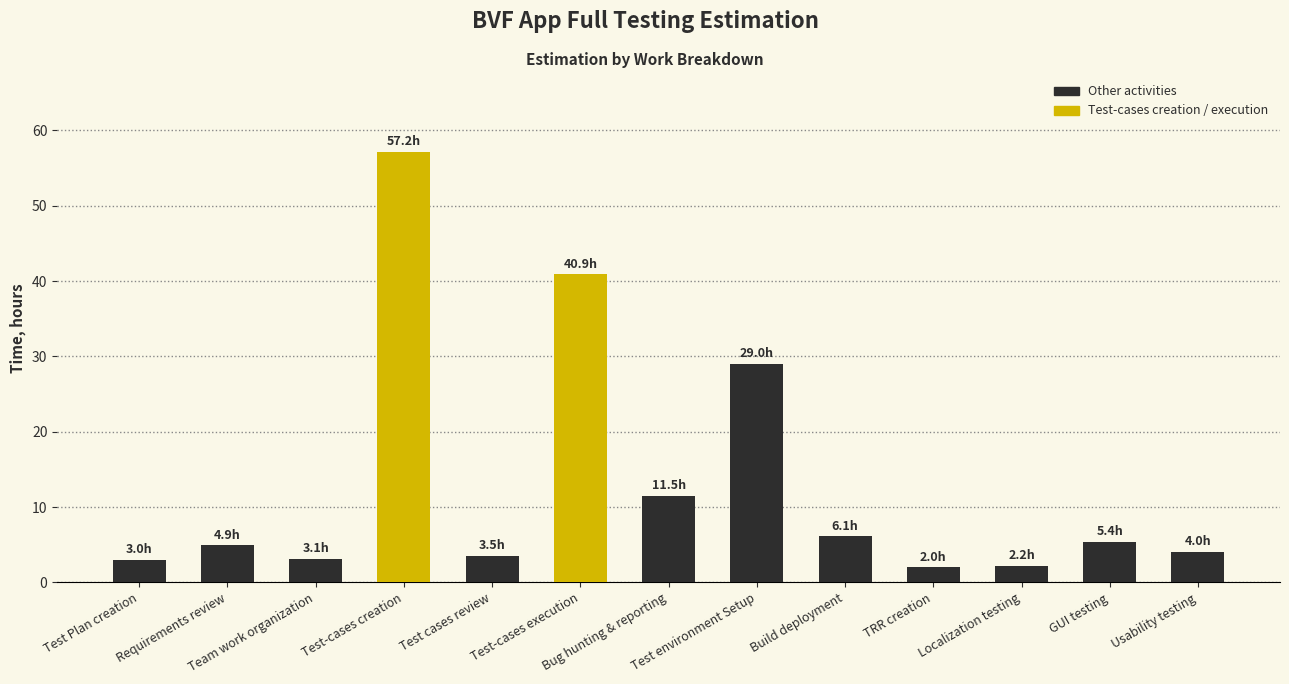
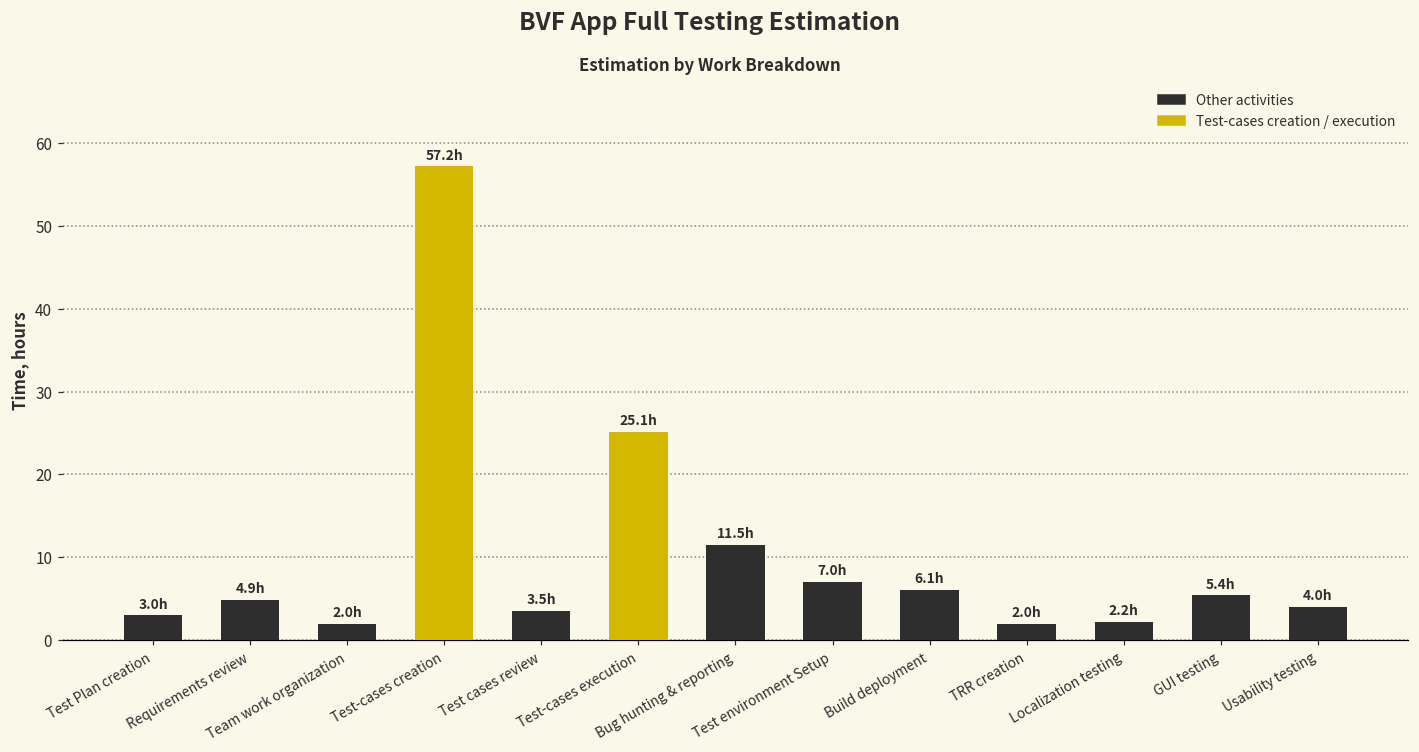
Team work organization: 3.1h -> 2.0h
Test-cases execution: 40.9h -> 25.1h
Test environment Setup: 29.0h -> 7.0h
